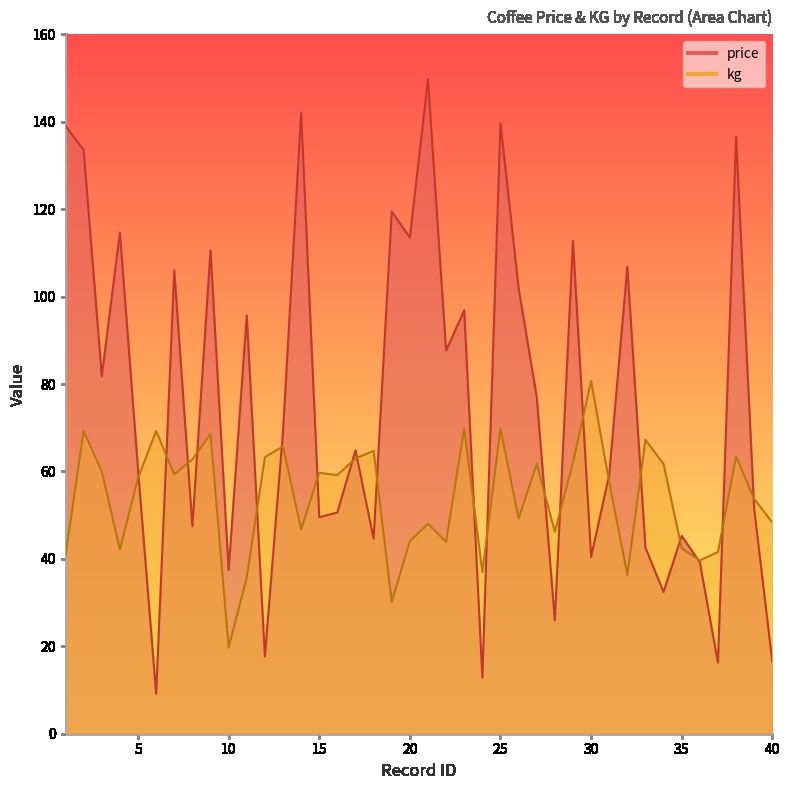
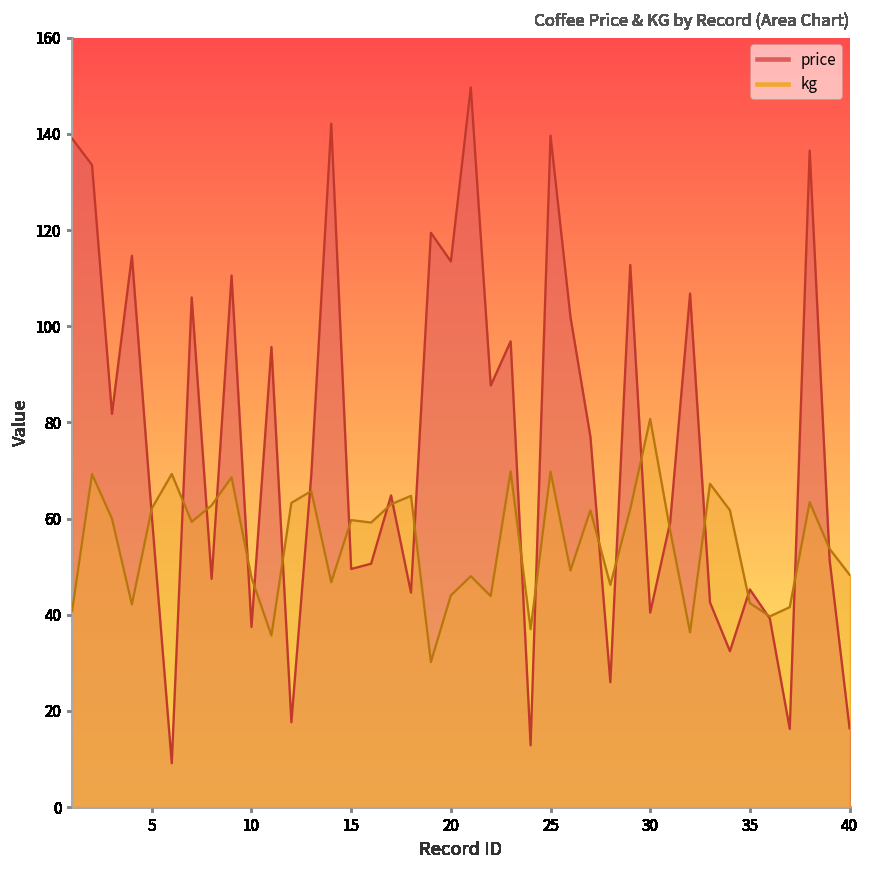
kg, 5: 58 -> 62
kg, 10: 20 -> 48
